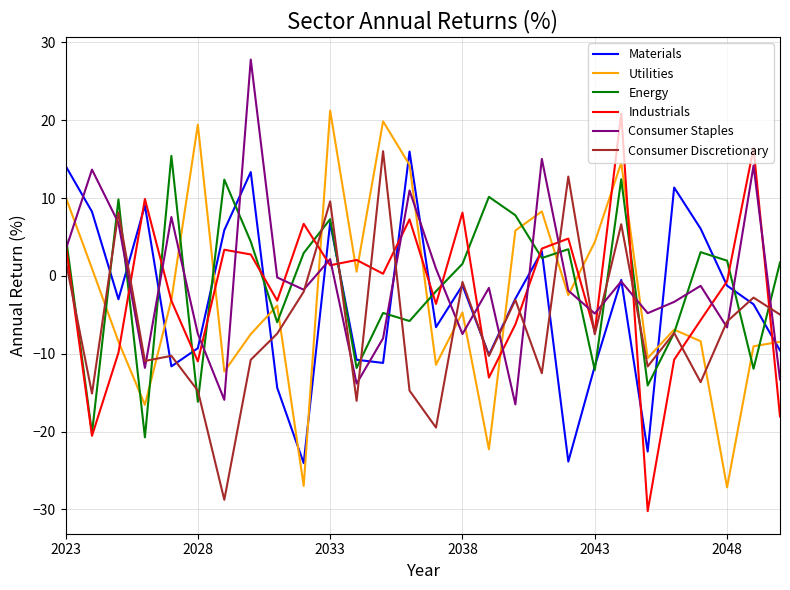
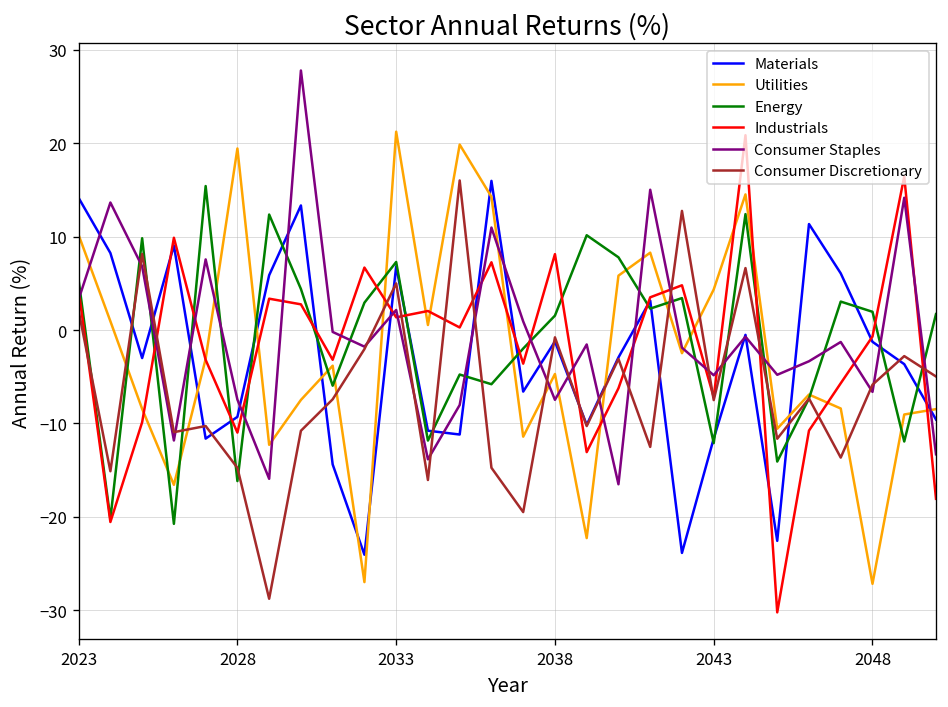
Consumer Discretionary, 2033: 10 -> 5
